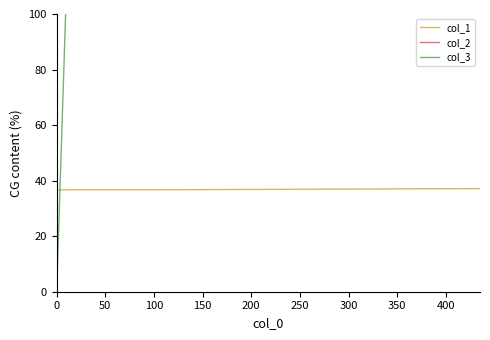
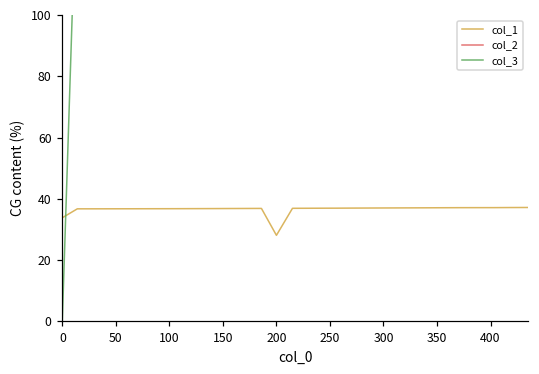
col_1, 0: 37 -> 34
col_1, 200: 37 -> 28
